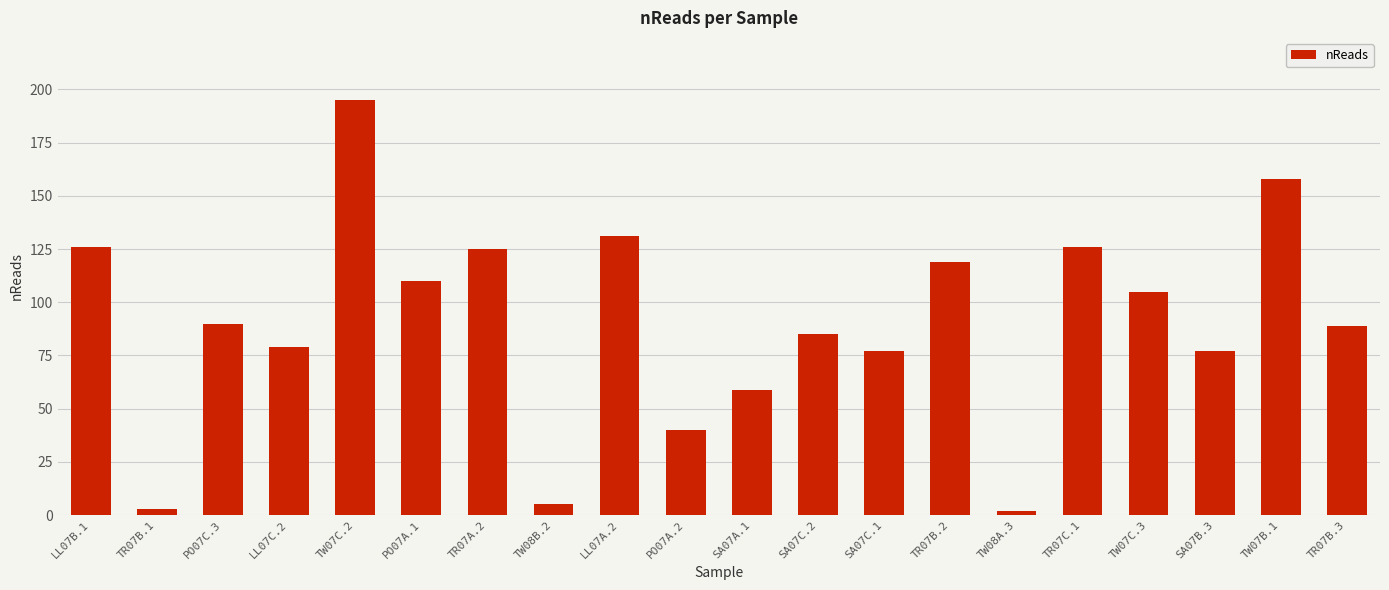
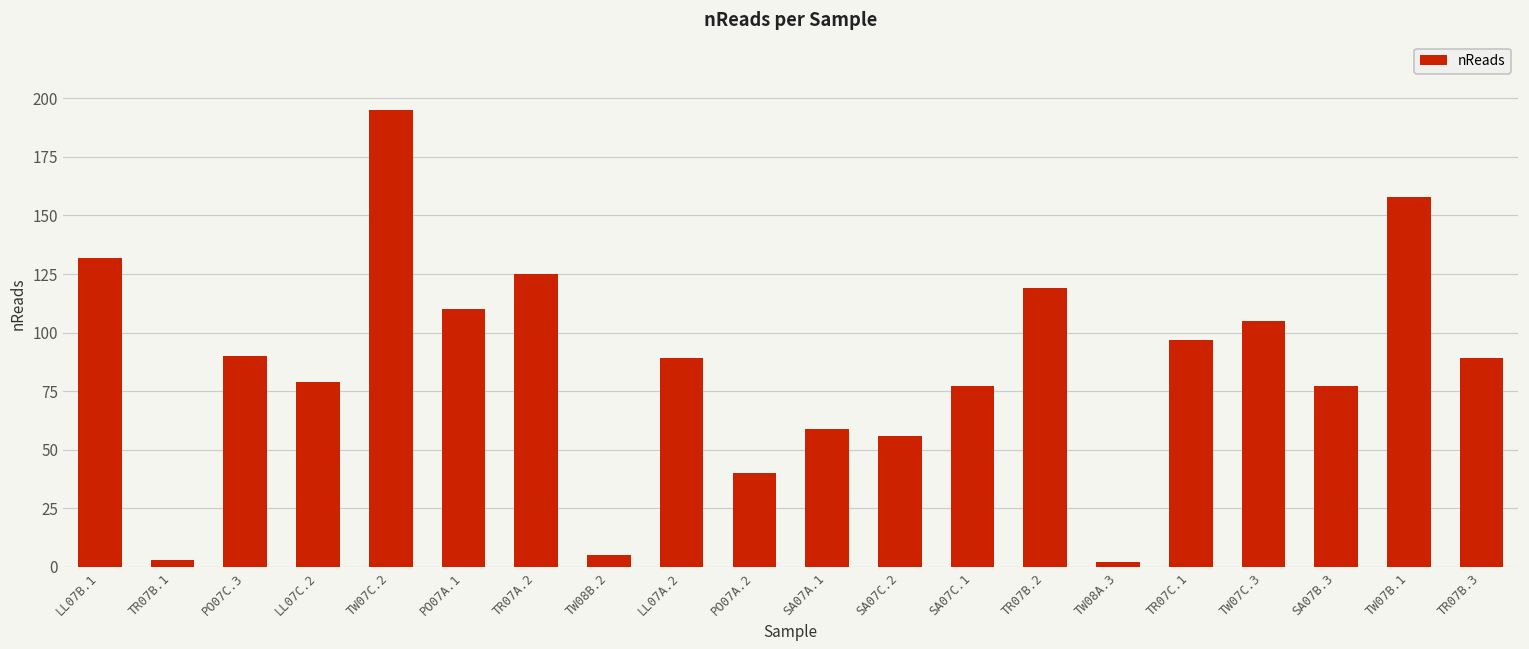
LL07B.1: 126 -> 132
LL07A.2: 131 -> 89
SA07C.2: 85 -> 56
TR07C.1: 126 -> 97
